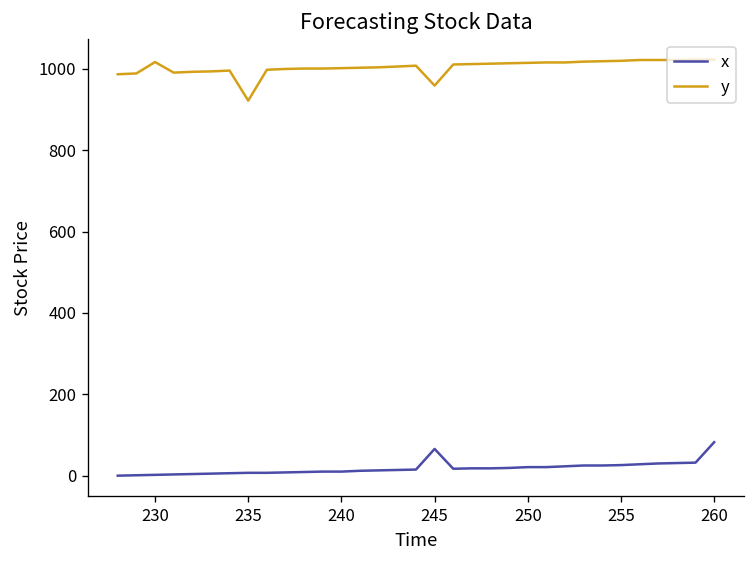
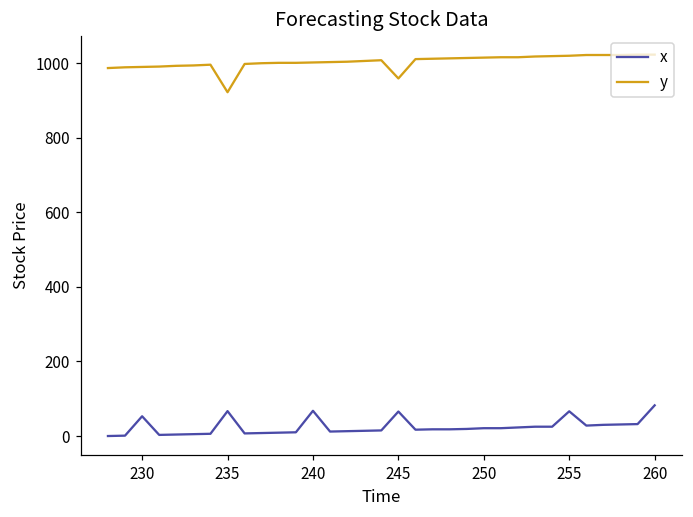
x, 230: 0 -> 50
y, 230: 1020 -> 990
x, 235: 10 -> 70
x, 240: 10 -> 70
x, 255: 30 -> 70
